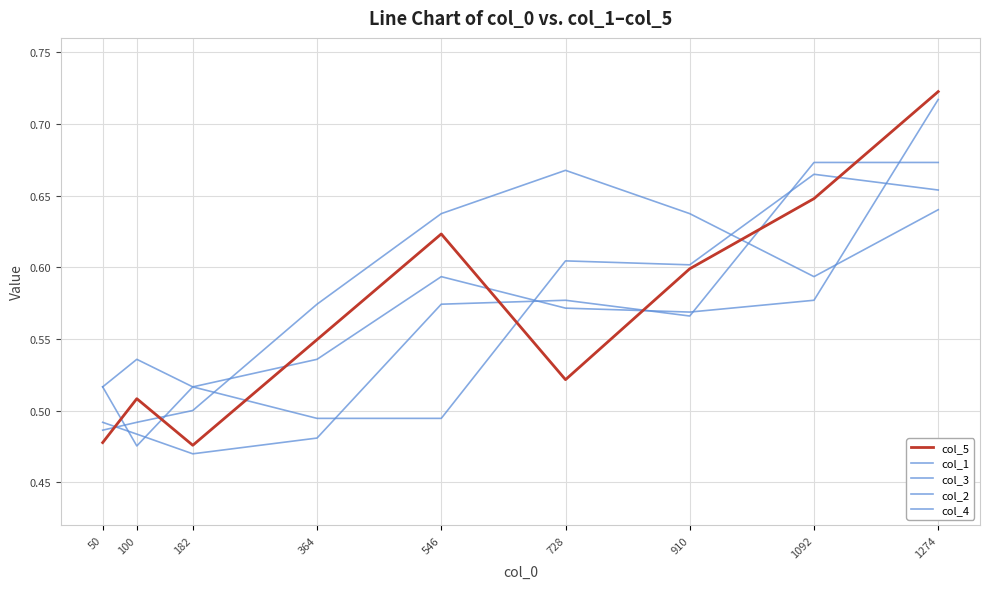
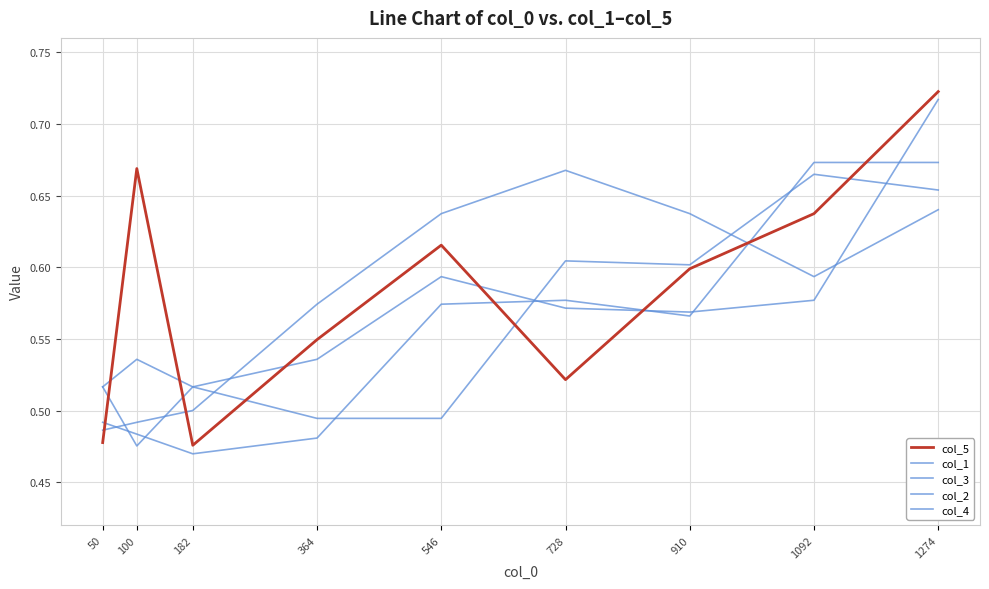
col_5, 100: 0.508 -> 0.669
col_5, 546: 0.623 -> 0.615
col_5, 1092: 0.648 -> 0.637
